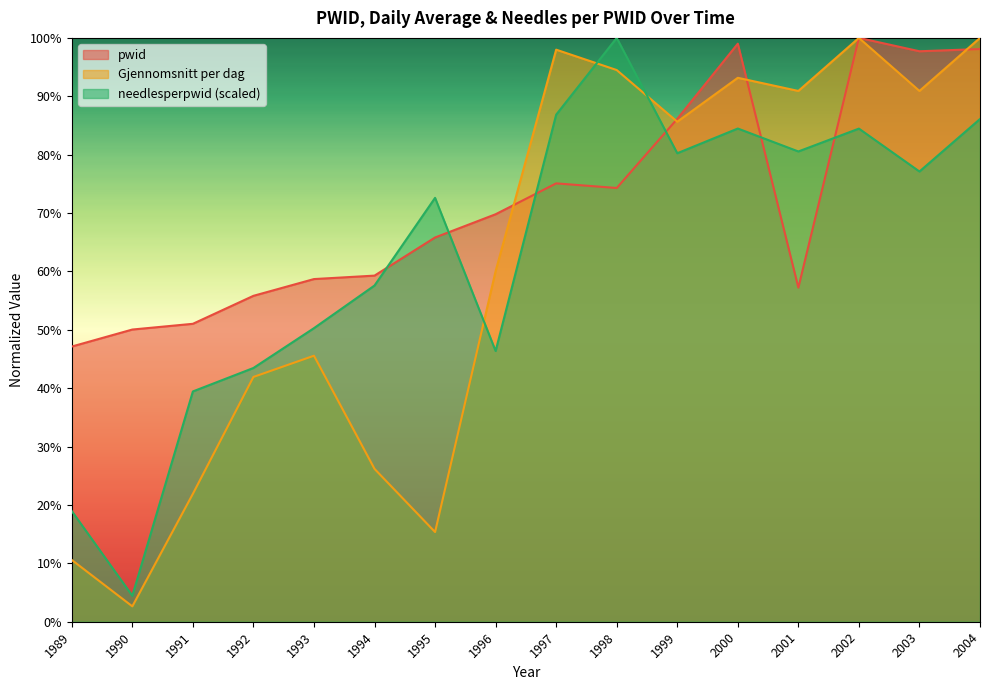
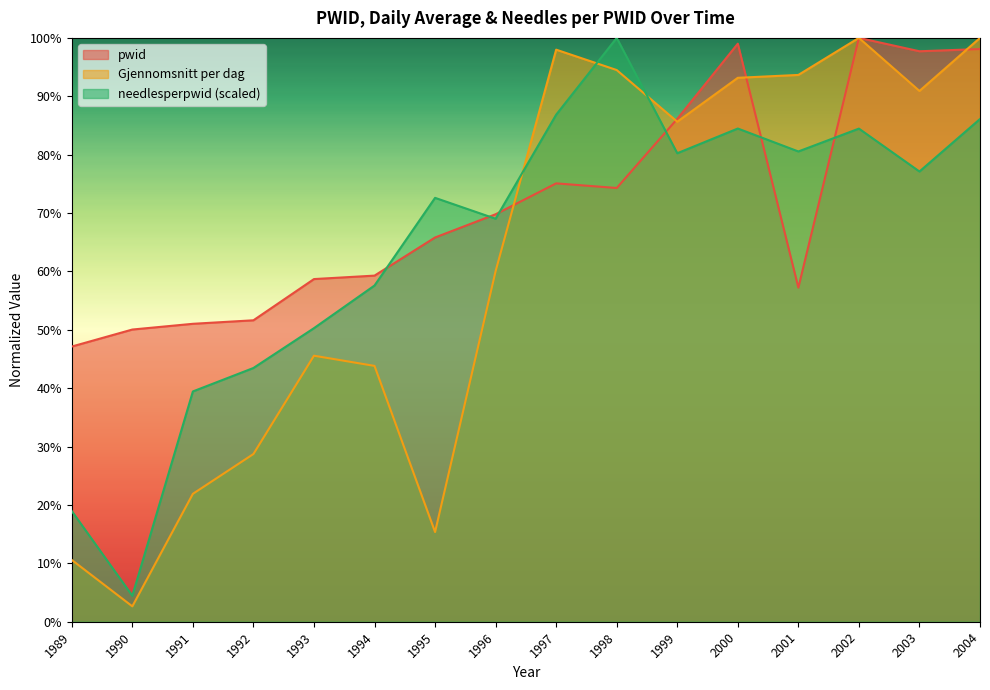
pwid, 1992: 56% -> 52%
Gjennomsnitt per dag, 1992: 42% -> 29%
Gjennomsnitt per dag, 1994: 26% -> 44%
needlesperpwid (scaled), 1996: 46% -> 69%
Gjennomsnitt per dag, 2001: 91% -> 94%
